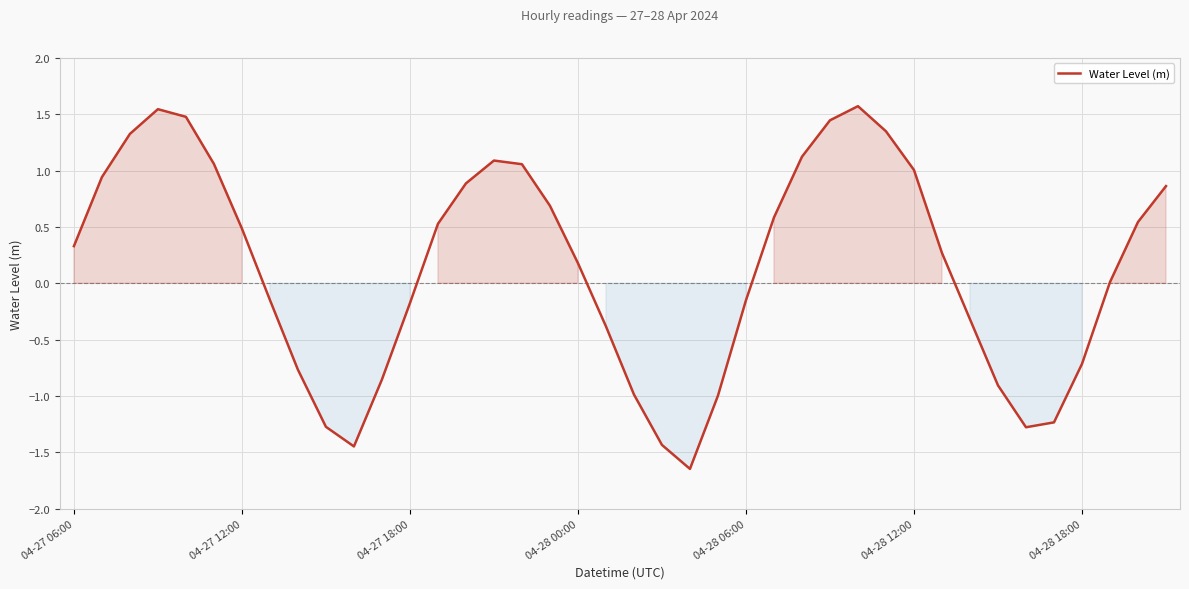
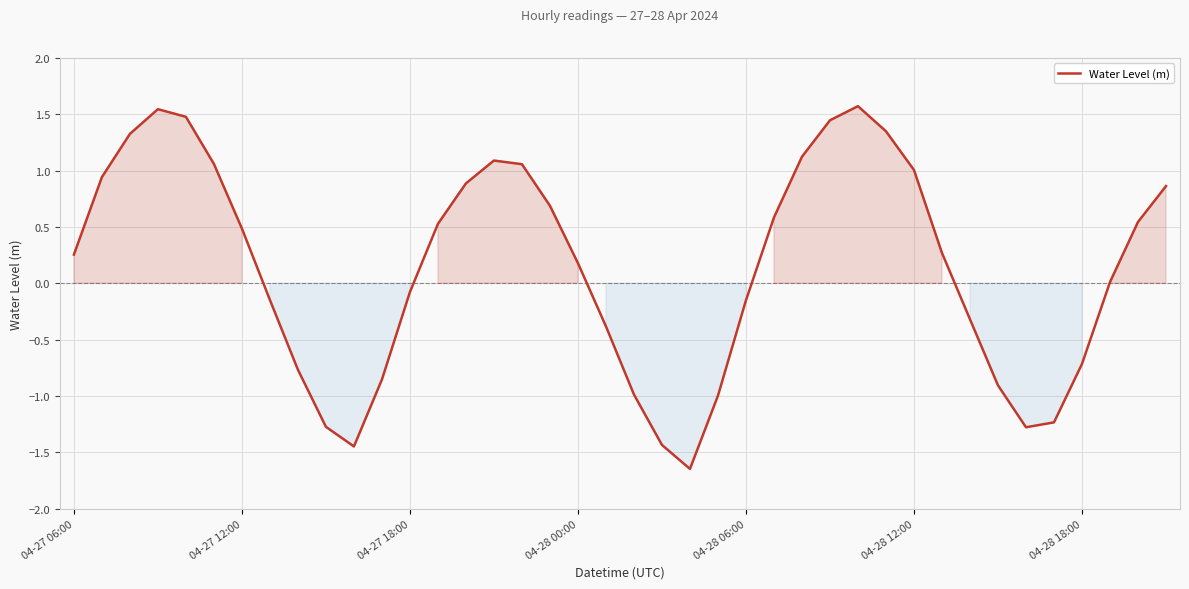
04-27 06:00: 0.33 -> 0.25
04-27 18:00: -0.18 -> -0.08
